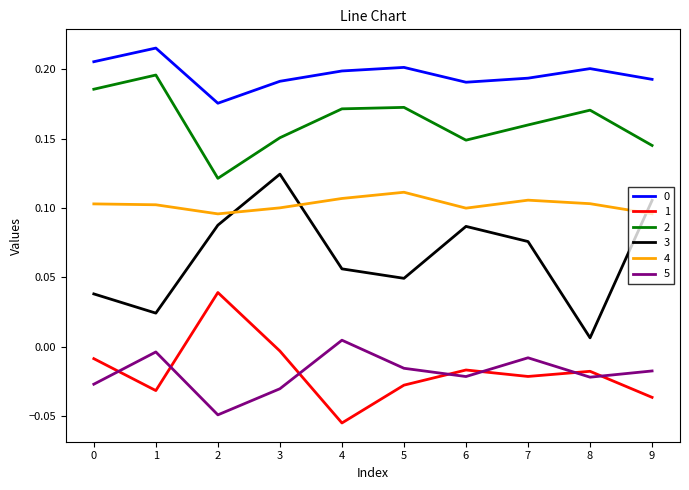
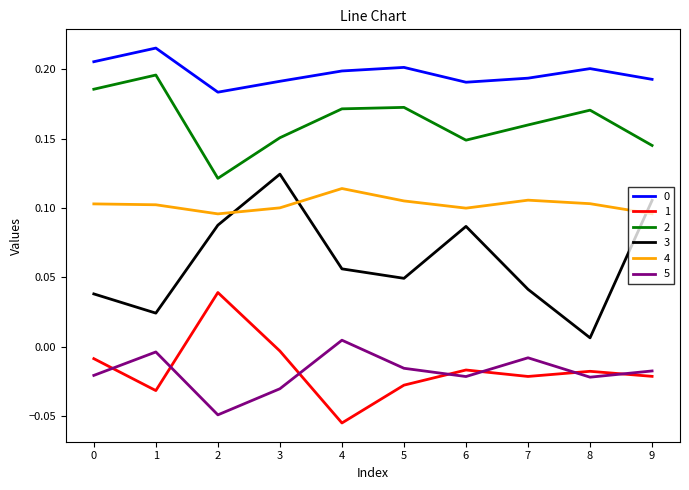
5, 0: -0.027 -> -0.021
0, 2: 0.176 -> 0.184
4, 4: 0.107 -> 0.114
4, 5: 0.111 -> 0.105
3, 7: 0.076 -> 0.041
1, 9: -0.036 -> -0.021
